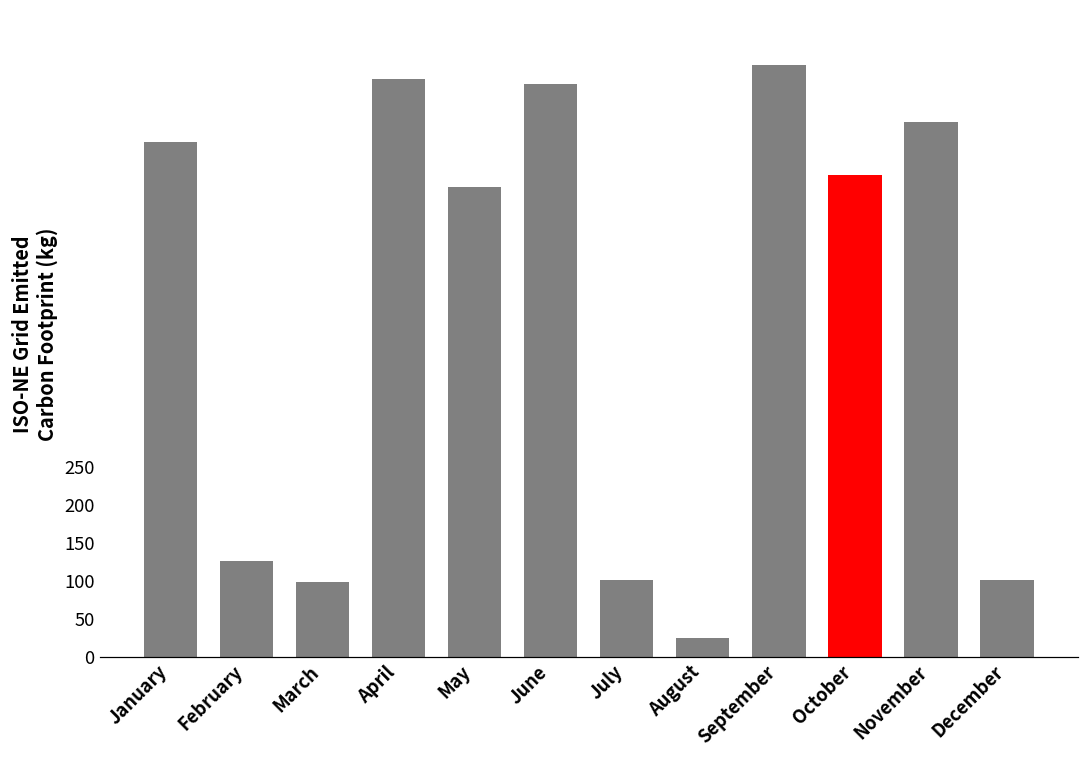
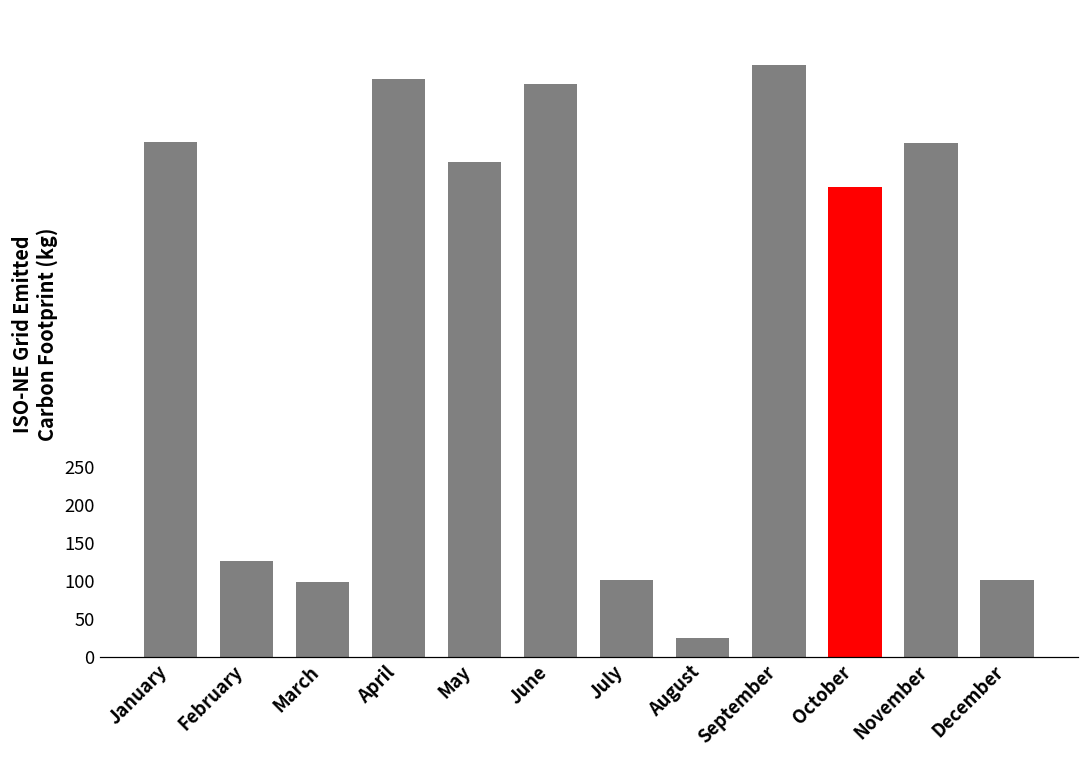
May: 620 -> 650
October: 630 -> 620
November: 700 -> 680
